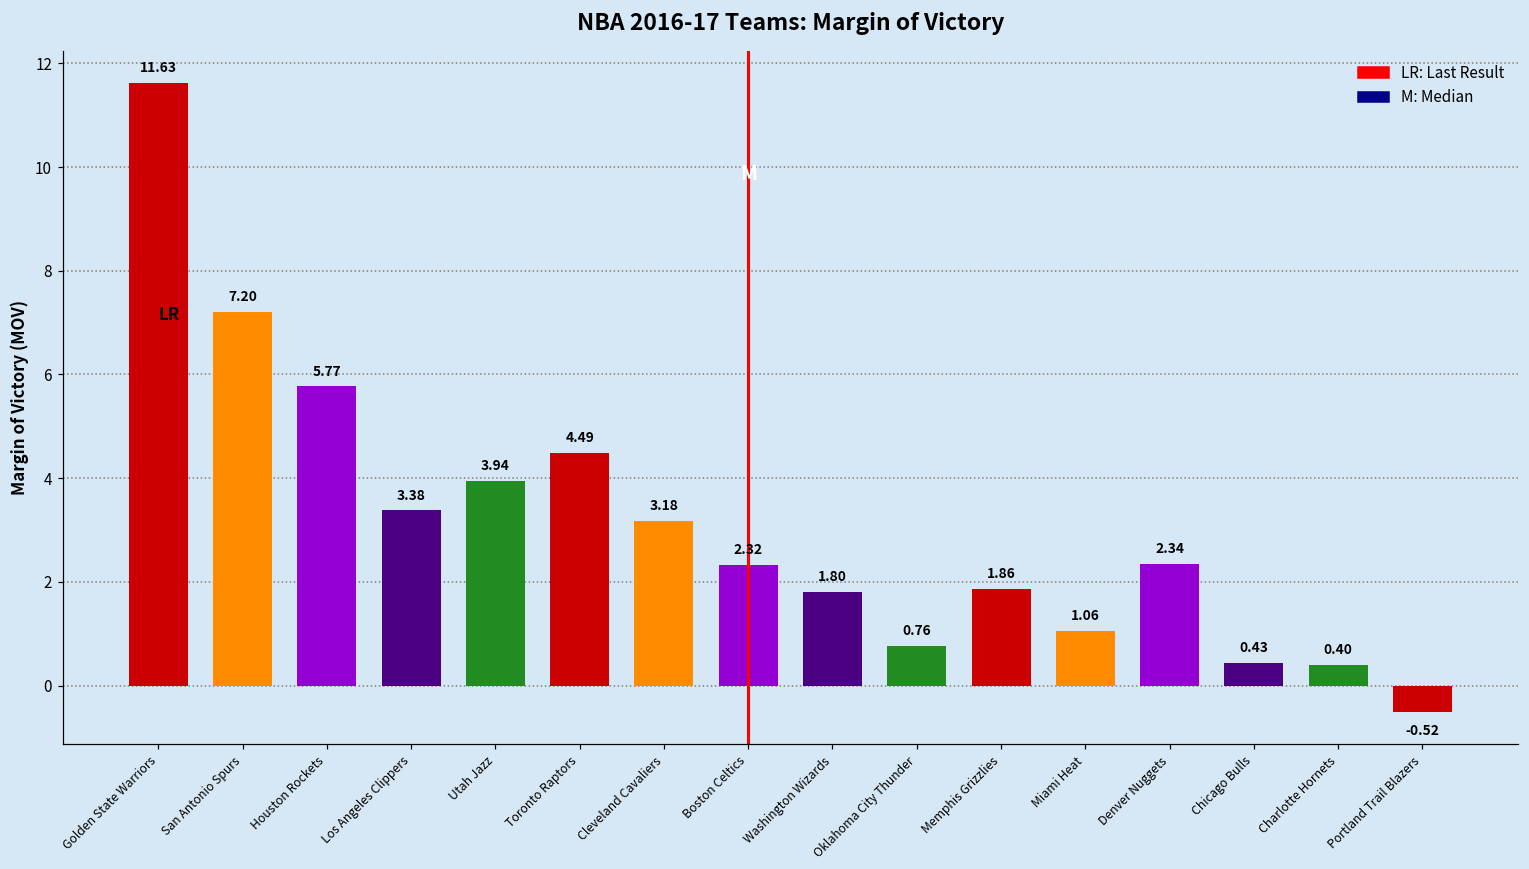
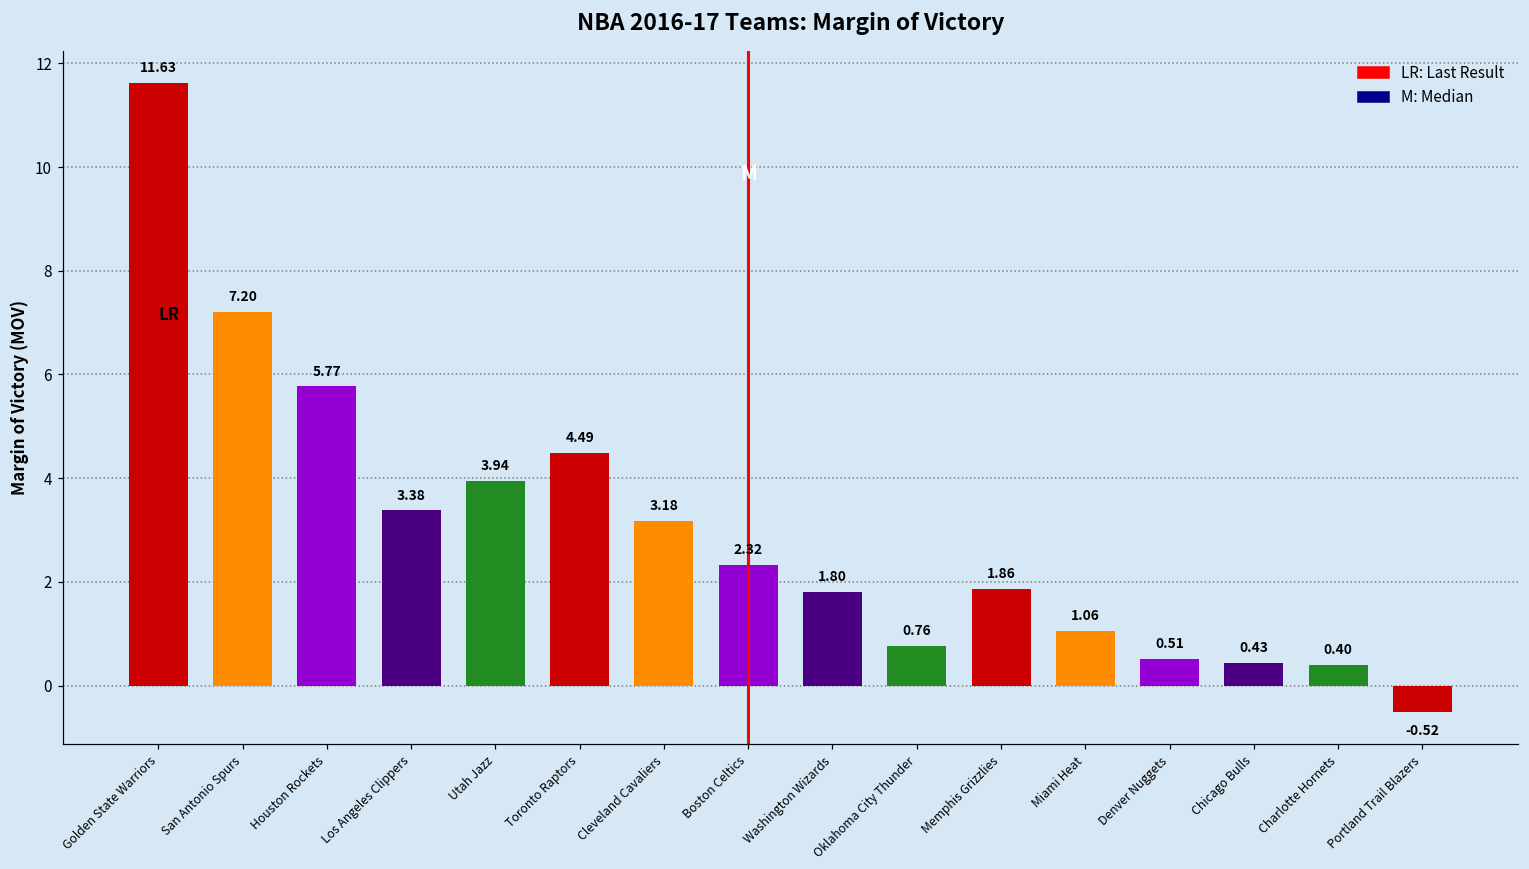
Denver Nuggets: 2.34 -> 0.51
